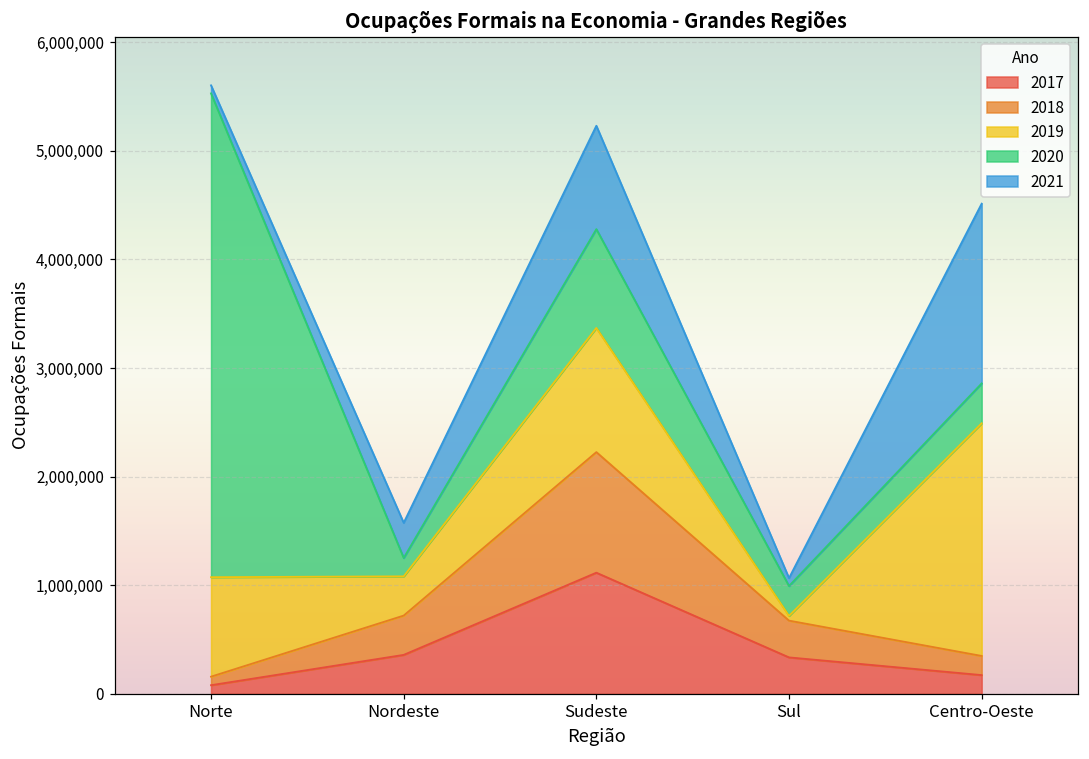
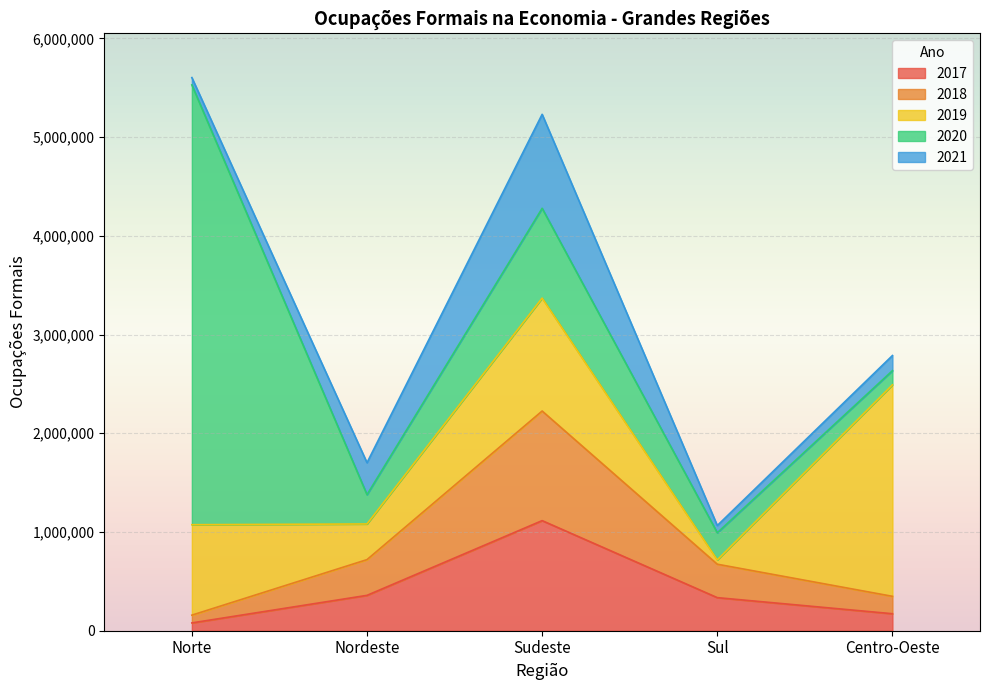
2020, Nordeste: 200,000 -> 300,000
2020, Centro-Oeste: 400,000 -> 100,000
2021, Centro-Oeste: 1,700,000 -> 200,000
